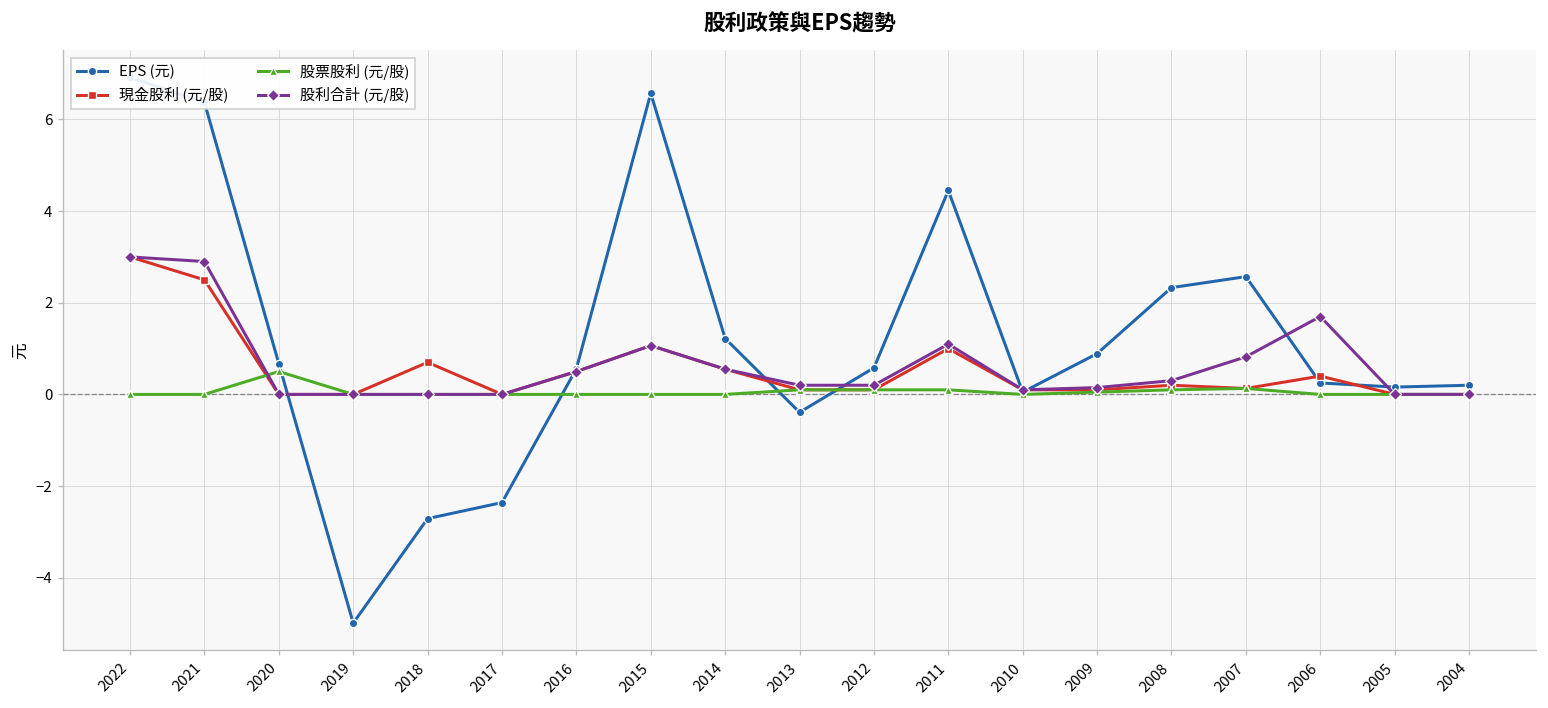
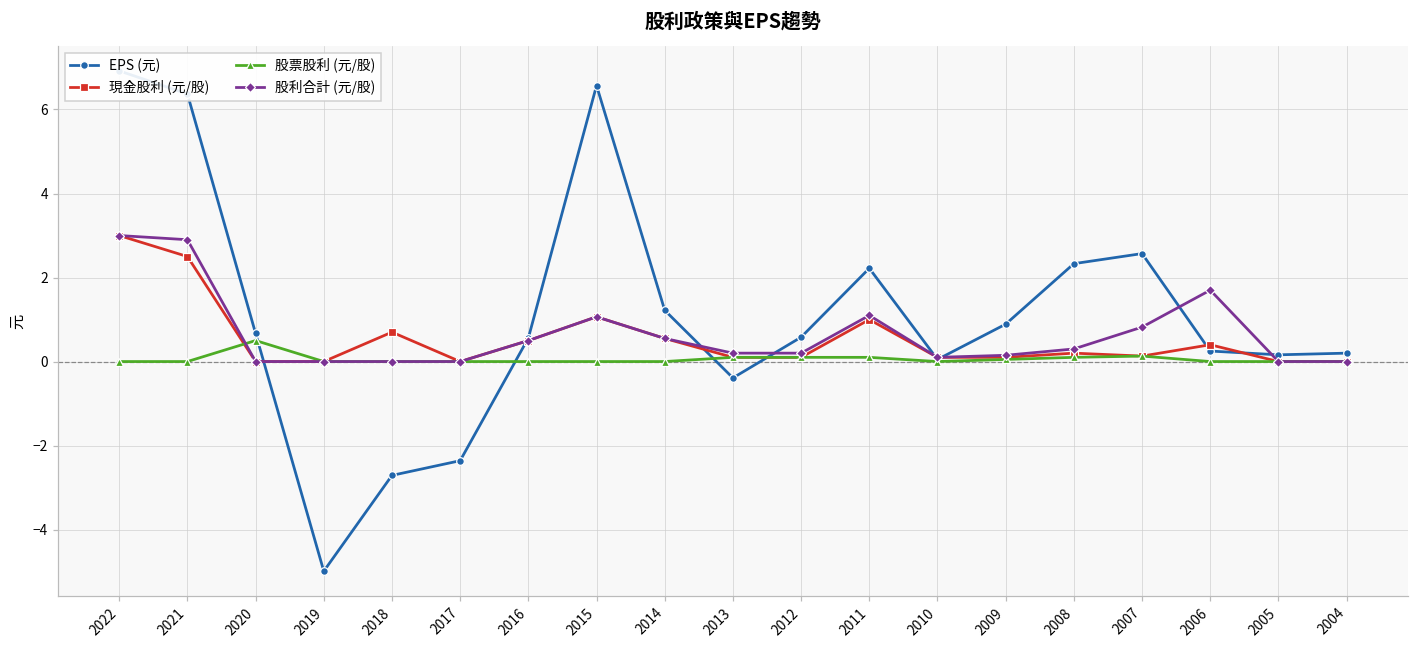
EPS (元), 2011: 4.5 -> 2.2
